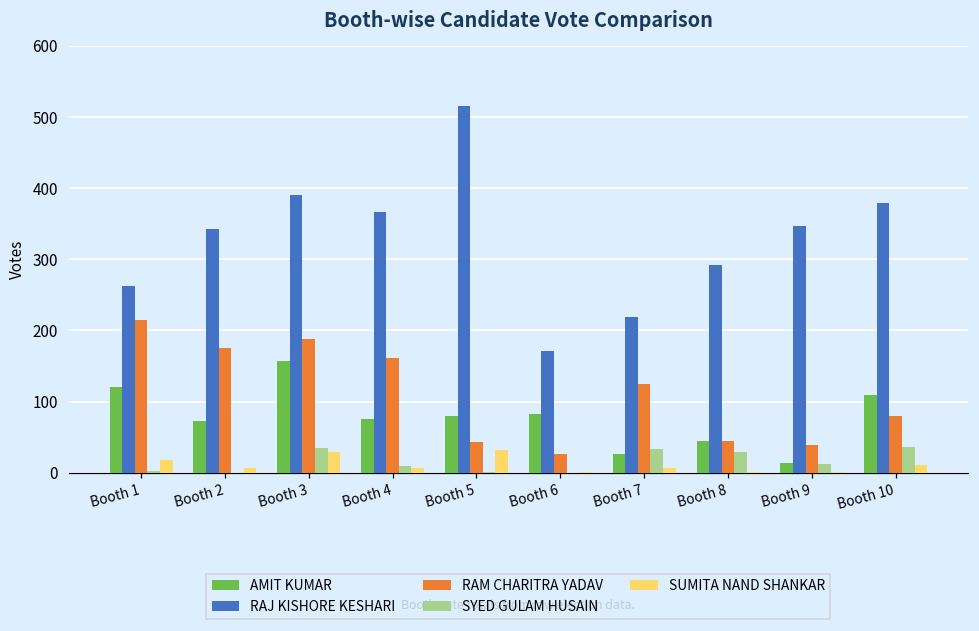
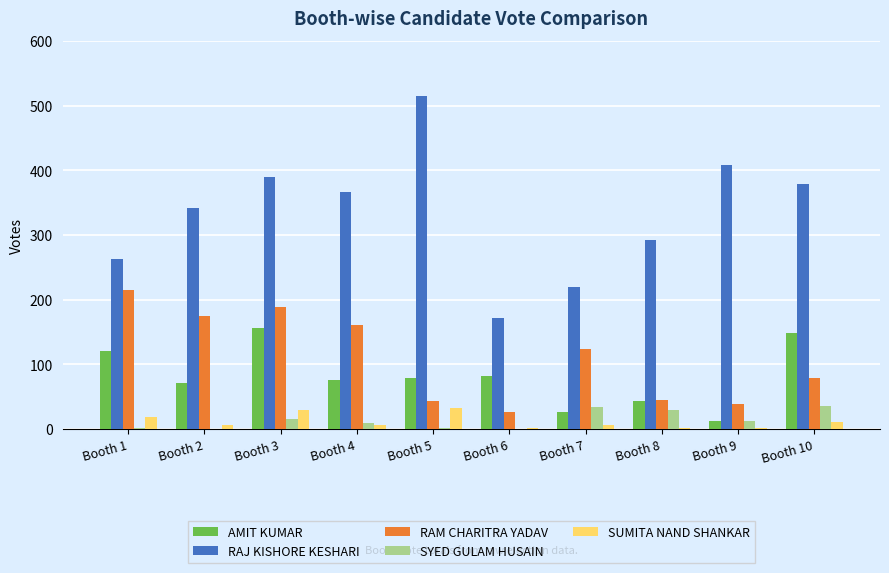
SYED GULAM HUSAIN, Booth 3: 40 -> 20
RAJ KISHORE KESHARI, Booth 9: 350 -> 410
AMIT KUMAR, Booth 10: 110 -> 150
